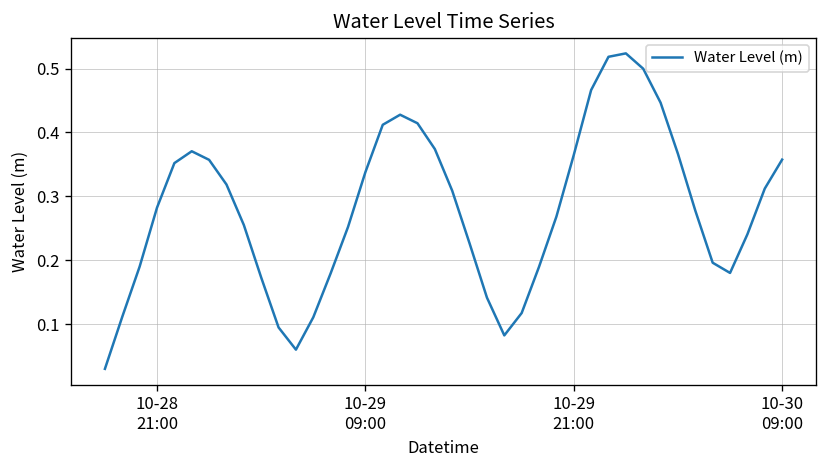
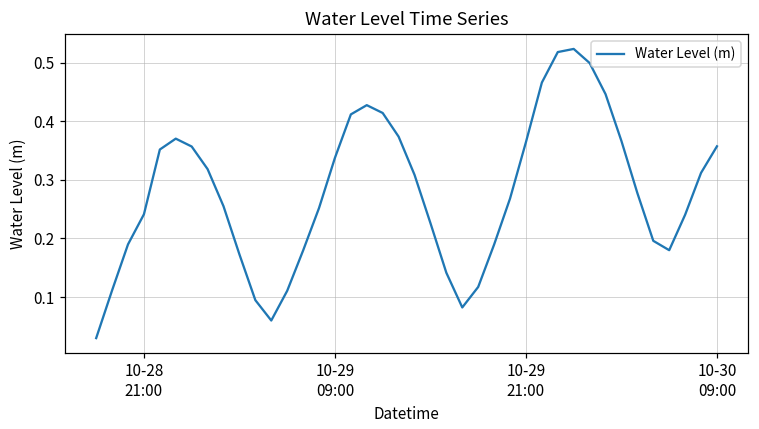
10-28 21:00: 0.28 -> 0.24
